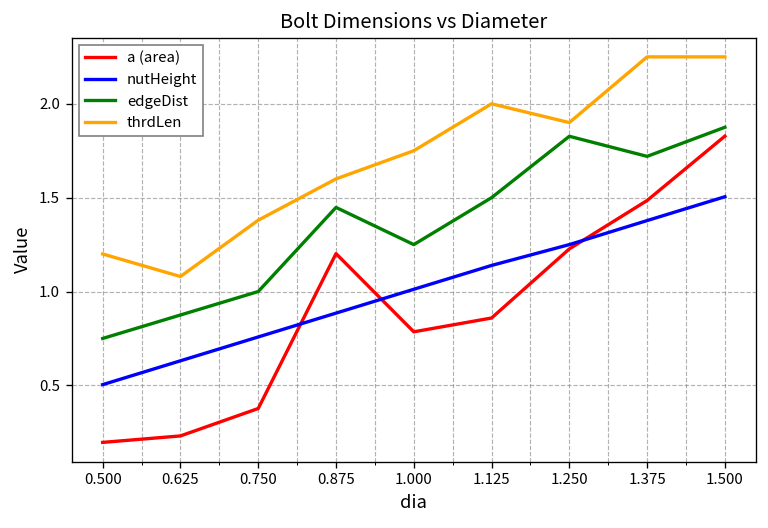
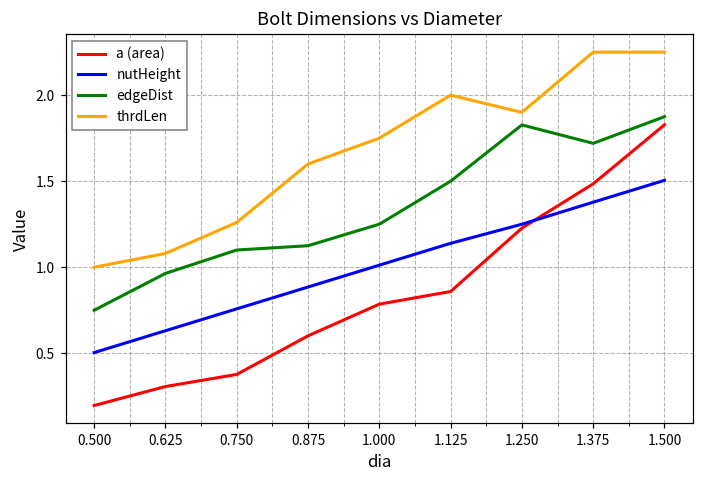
thrdLen, 0.500: 1.2 -> 1.0
a (area), 0.625: 0.23 -> 0.31
edgeDist, 0.625: 0.88 -> 0.96
edgeDist, 0.750: 1.0 -> 1.1
thrdLen, 0.750: 1.38 -> 1.26
a (area), 0.875: 1.20 -> 0.60
edgeDist, 0.875: 1.45 -> 1.13
